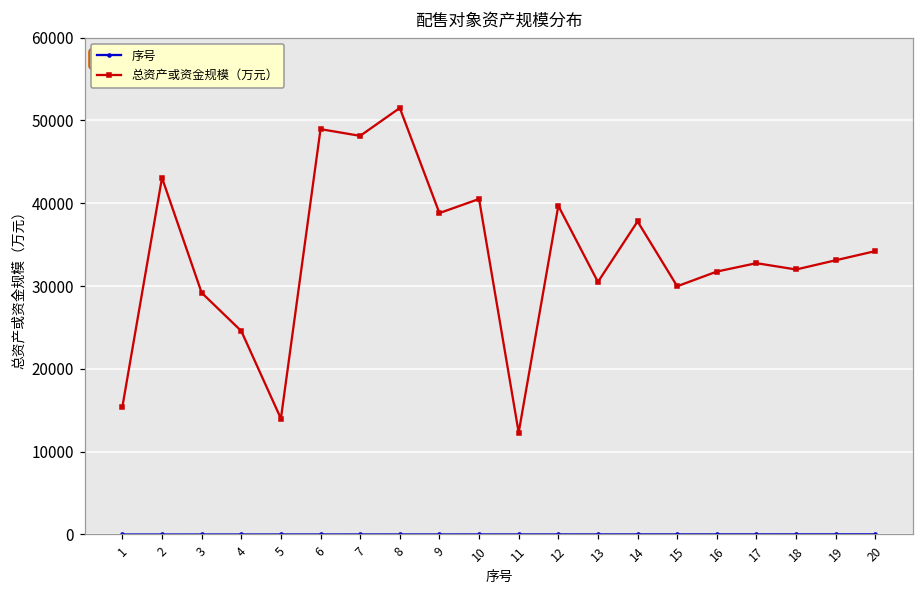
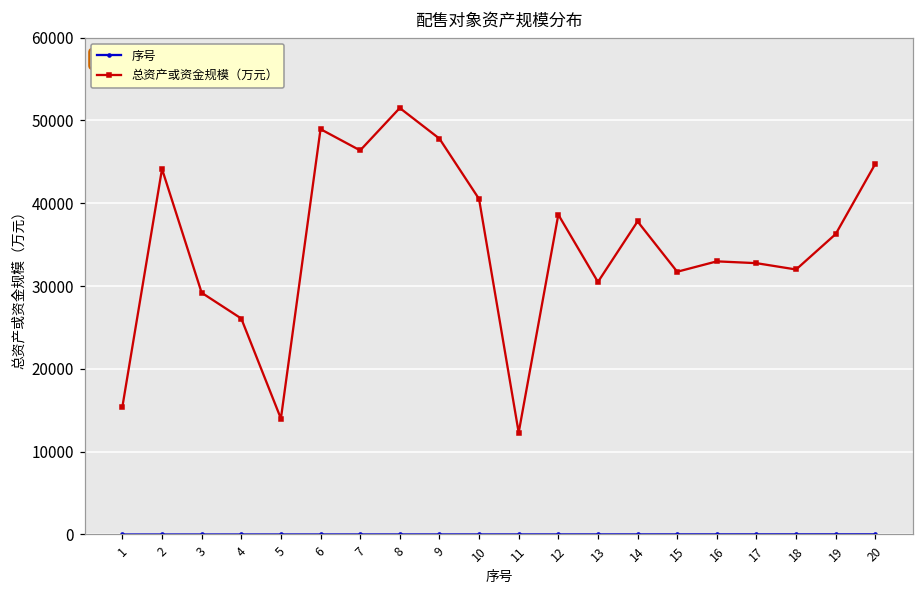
总资产或资金规模（万元）, 2: 43000 -> 44000
总资产或资金规模（万元）, 4: 25000 -> 26000
总资产或资金规模（万元）, 7: 48000 -> 46000
总资产或资金规模（万元）, 9: 39000 -> 48000
总资产或资金规模（万元）, 12: 40000 -> 39000
总资产或资金规模（万元）, 15: 30000 -> 32000
总资产或资金规模（万元）, 16: 32000 -> 33000
总资产或资金规模（万元）, 19: 33000 -> 36000
总资产或资金规模（万元）, 20: 34000 -> 45000
